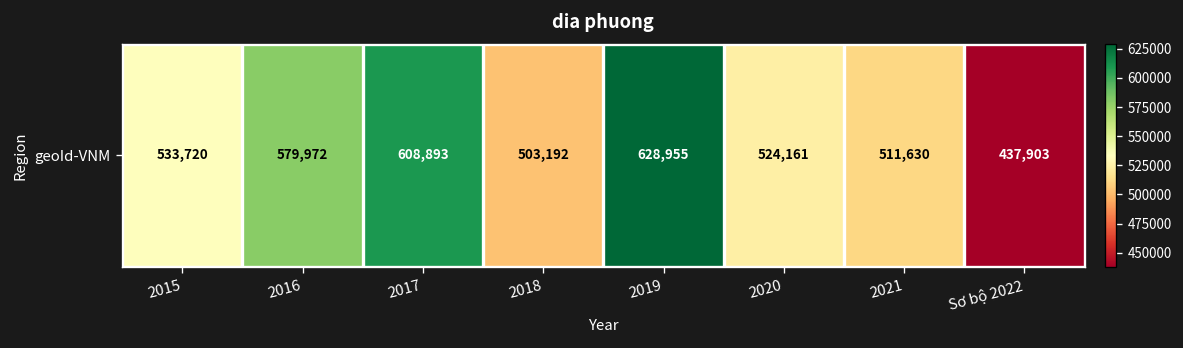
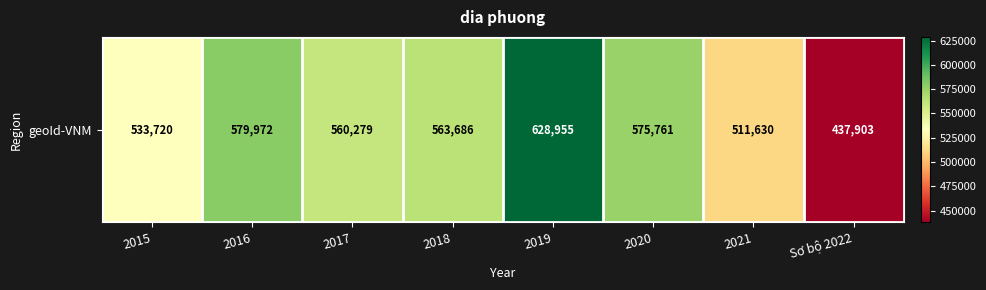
geoId-VNM, 2017: 608,893 -> 560,279
geoId-VNM, 2018: 503,192 -> 563,686
geoId-VNM, 2020: 524,161 -> 575,761
